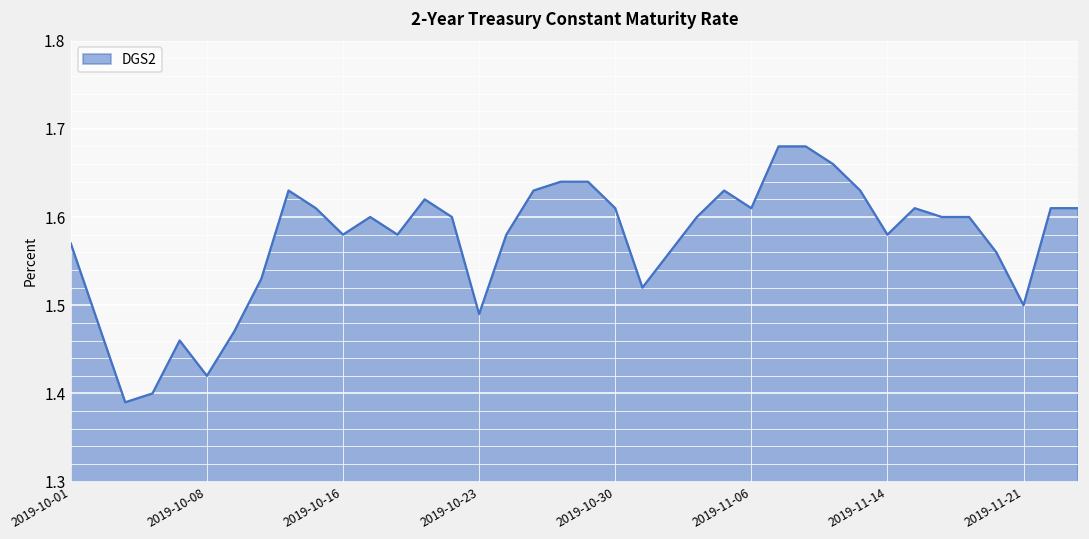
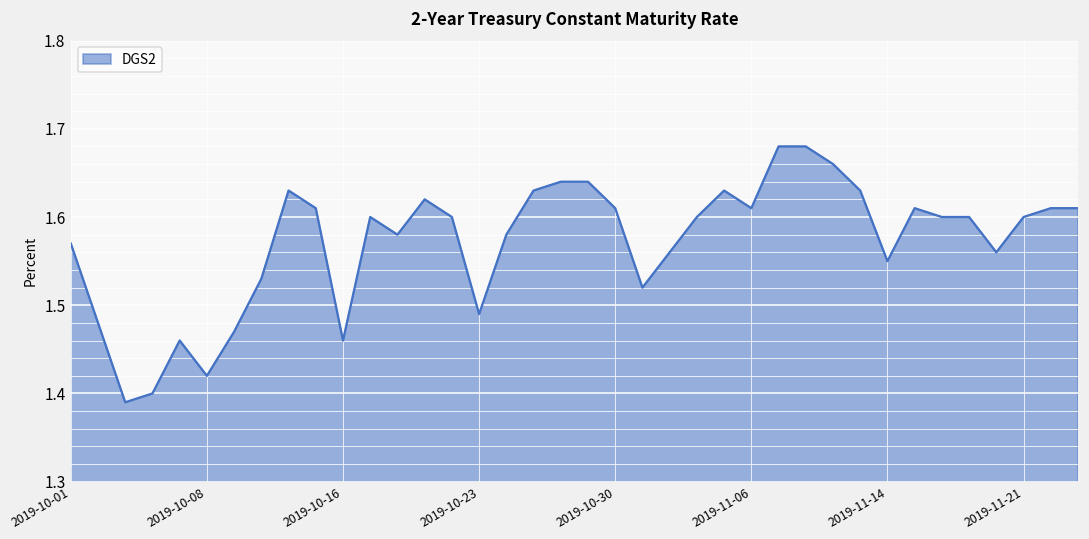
2019-10-16: 1.58 -> 1.46
2019-11-14: 1.58 -> 1.55
2019-11-21: 1.5 -> 1.6
